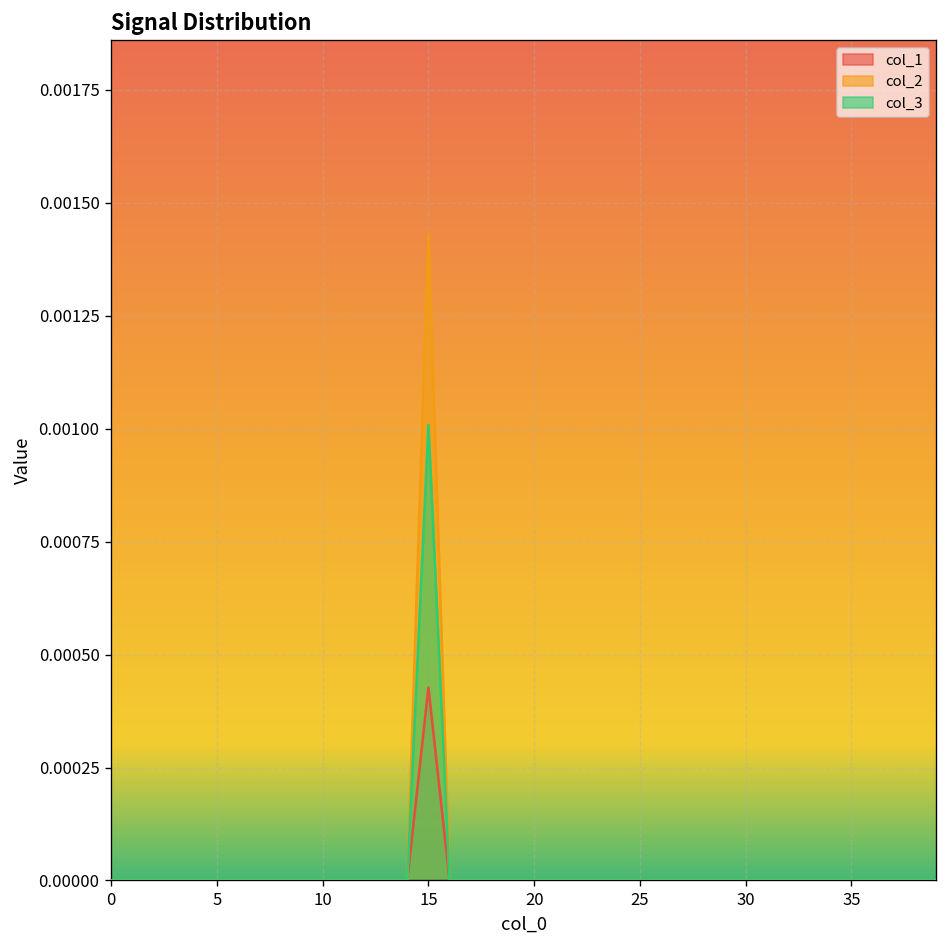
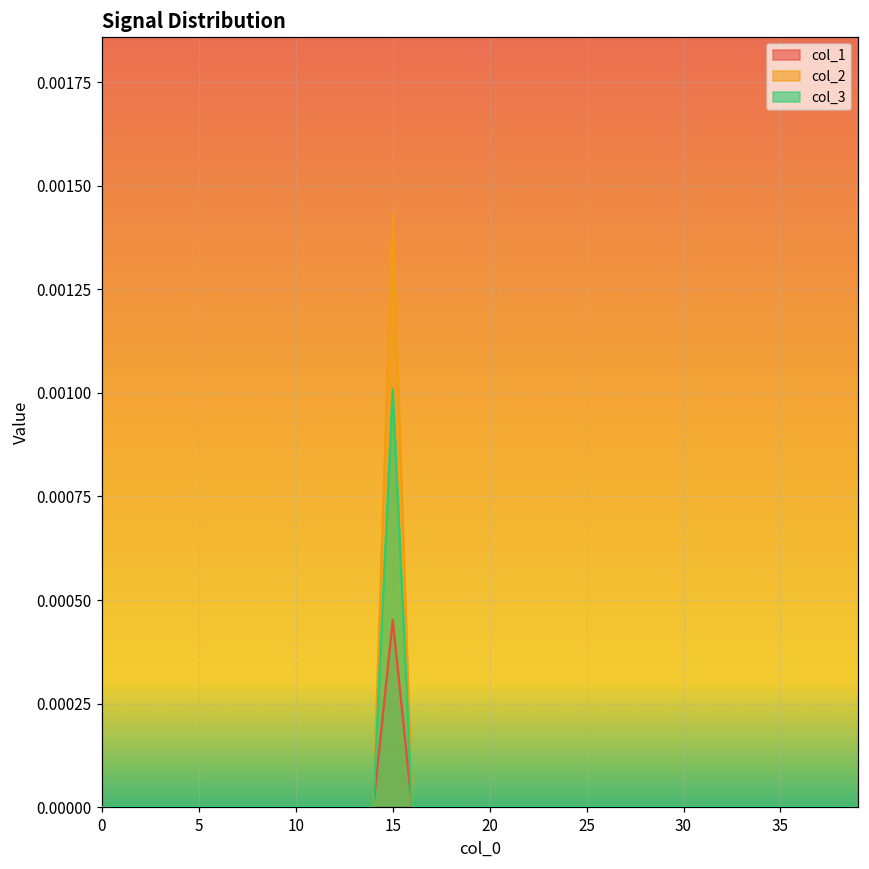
col_1, 15: 0.00043 -> 0.00045
